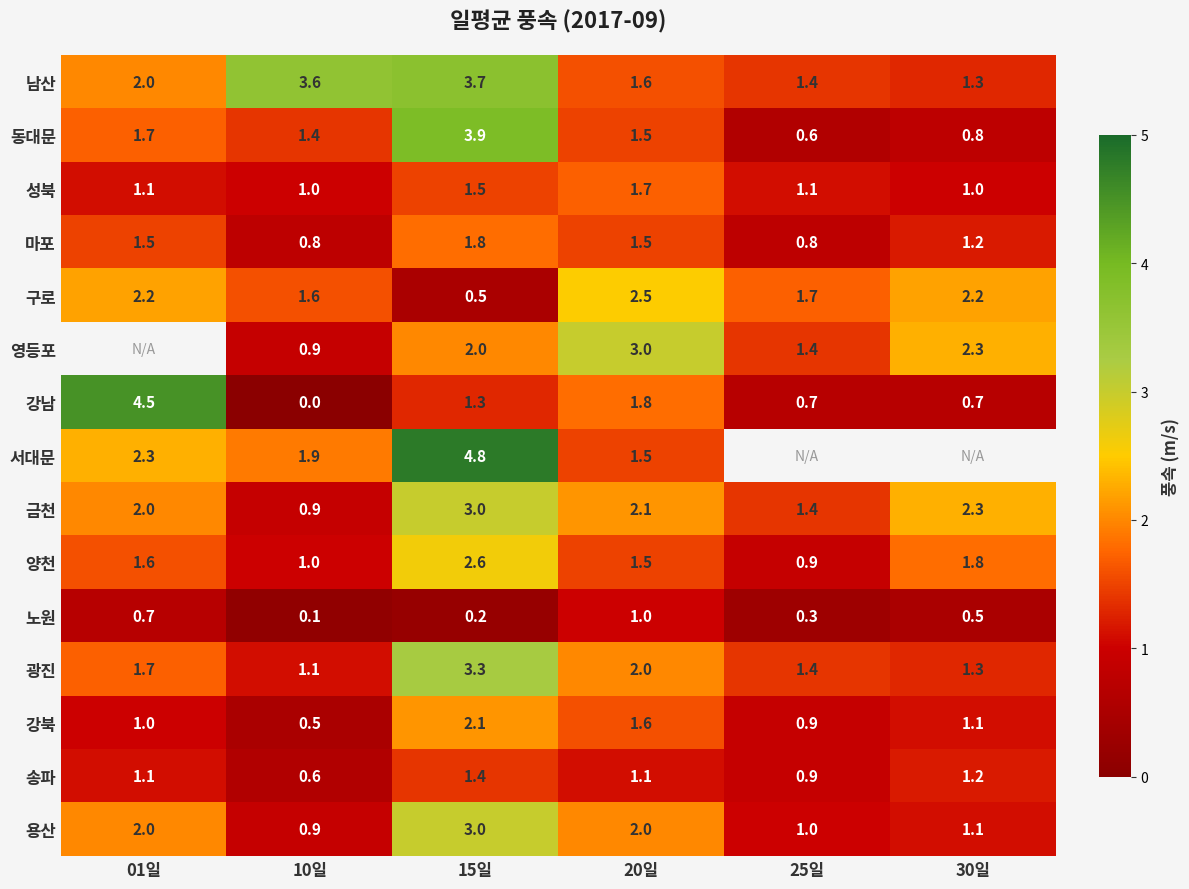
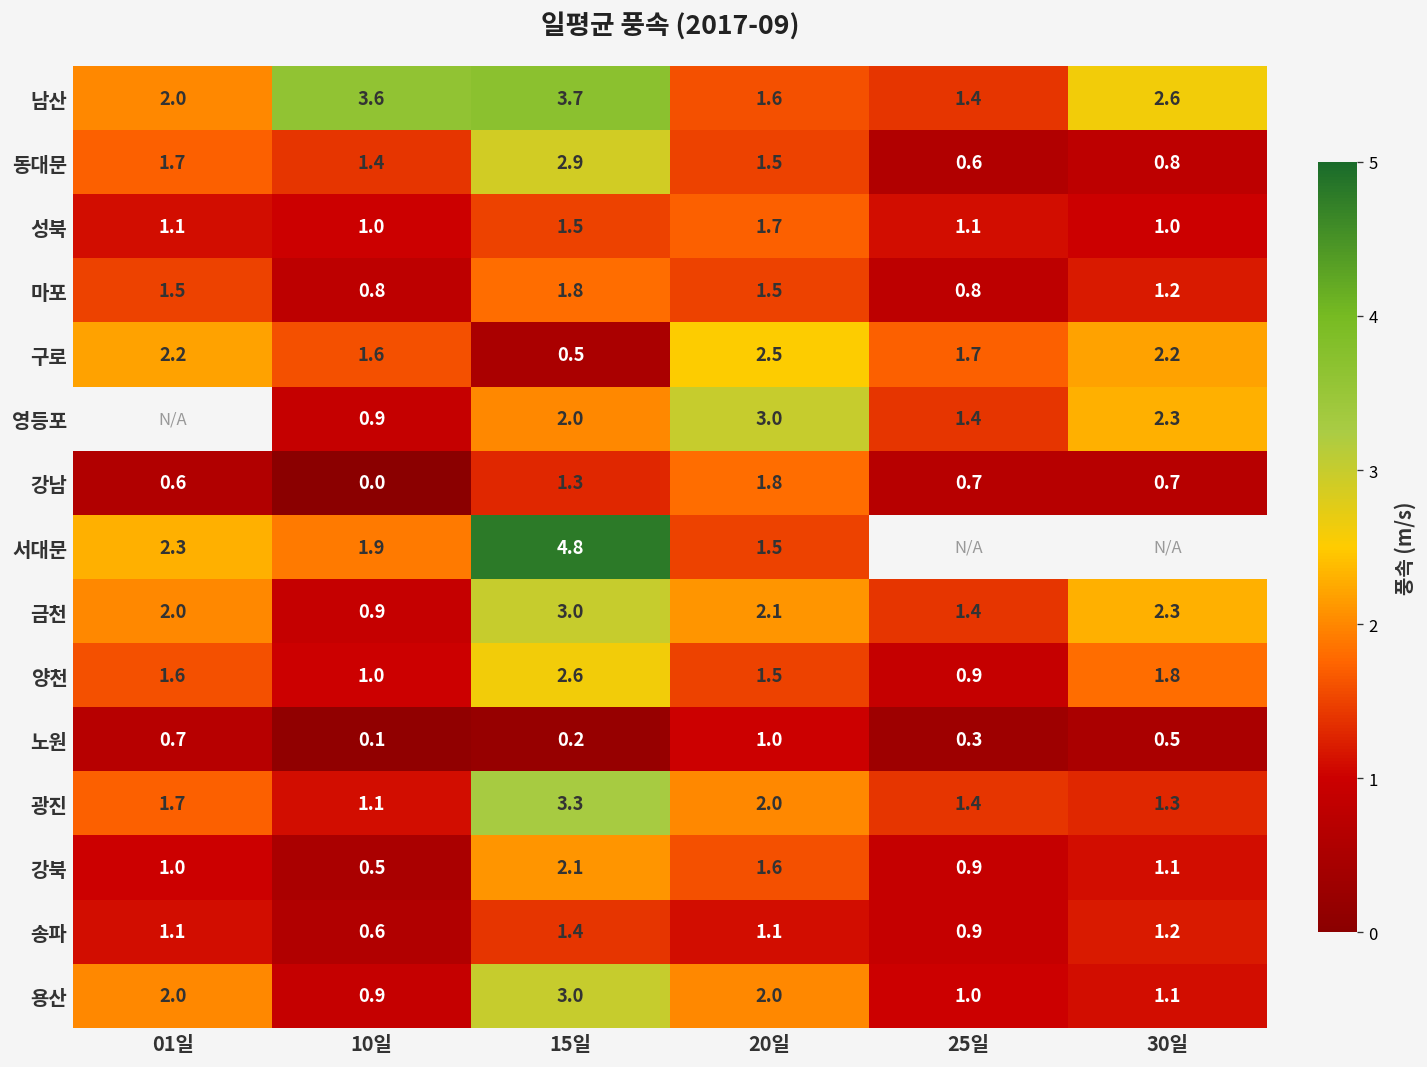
남산, 30일: 1.3 -> 2.6
동대문, 15일: 3.9 -> 2.9
강남, 01일: 4.5 -> 0.6
